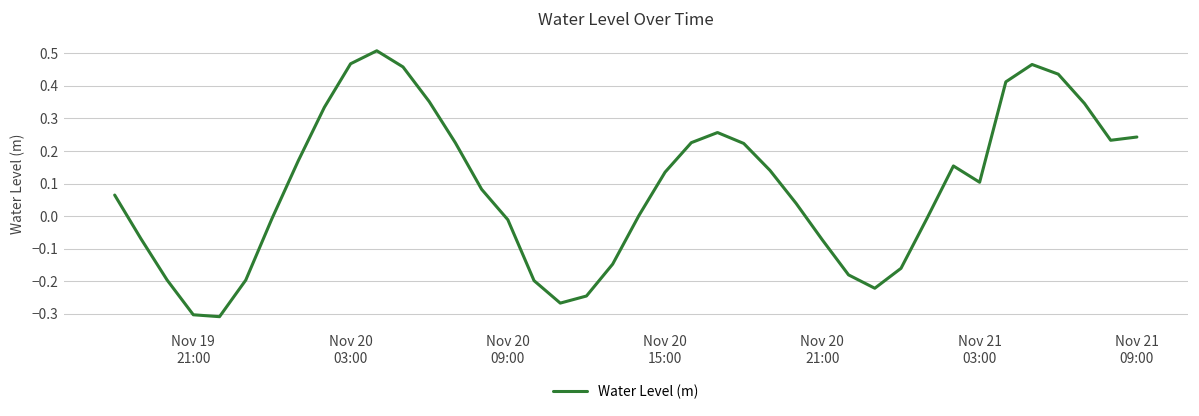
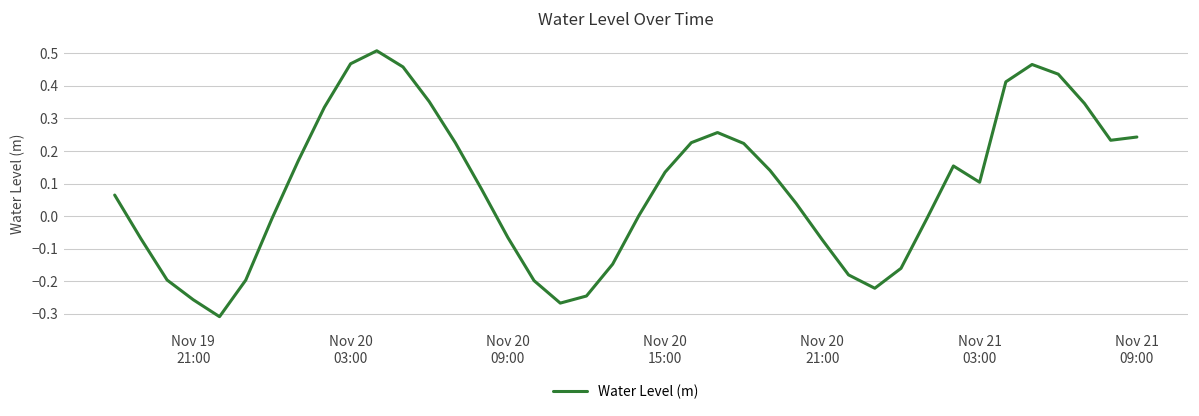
Nov 19 21:00: -0.30 -> -0.26
Nov 20 09:00: -0.01 -> -0.07
